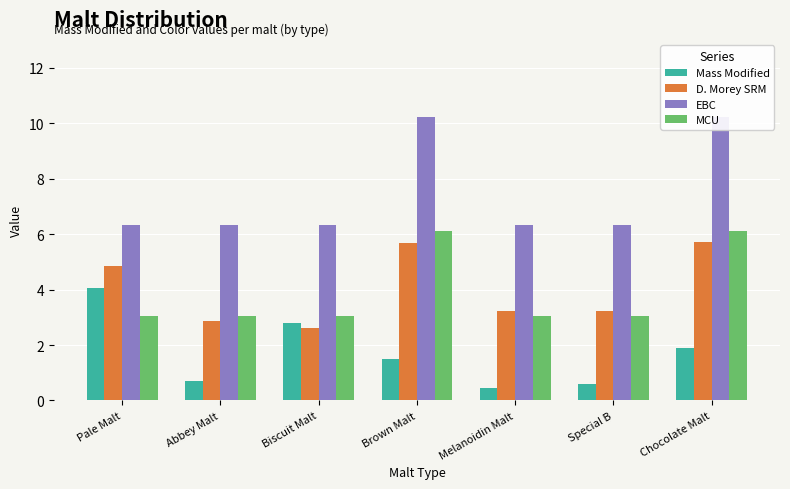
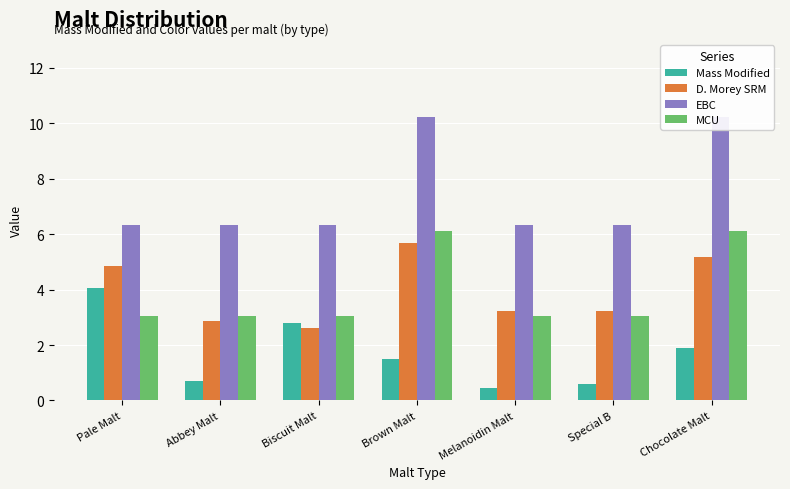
D. Morey SRM, Chocolate Malt: 5.7 -> 5.2
